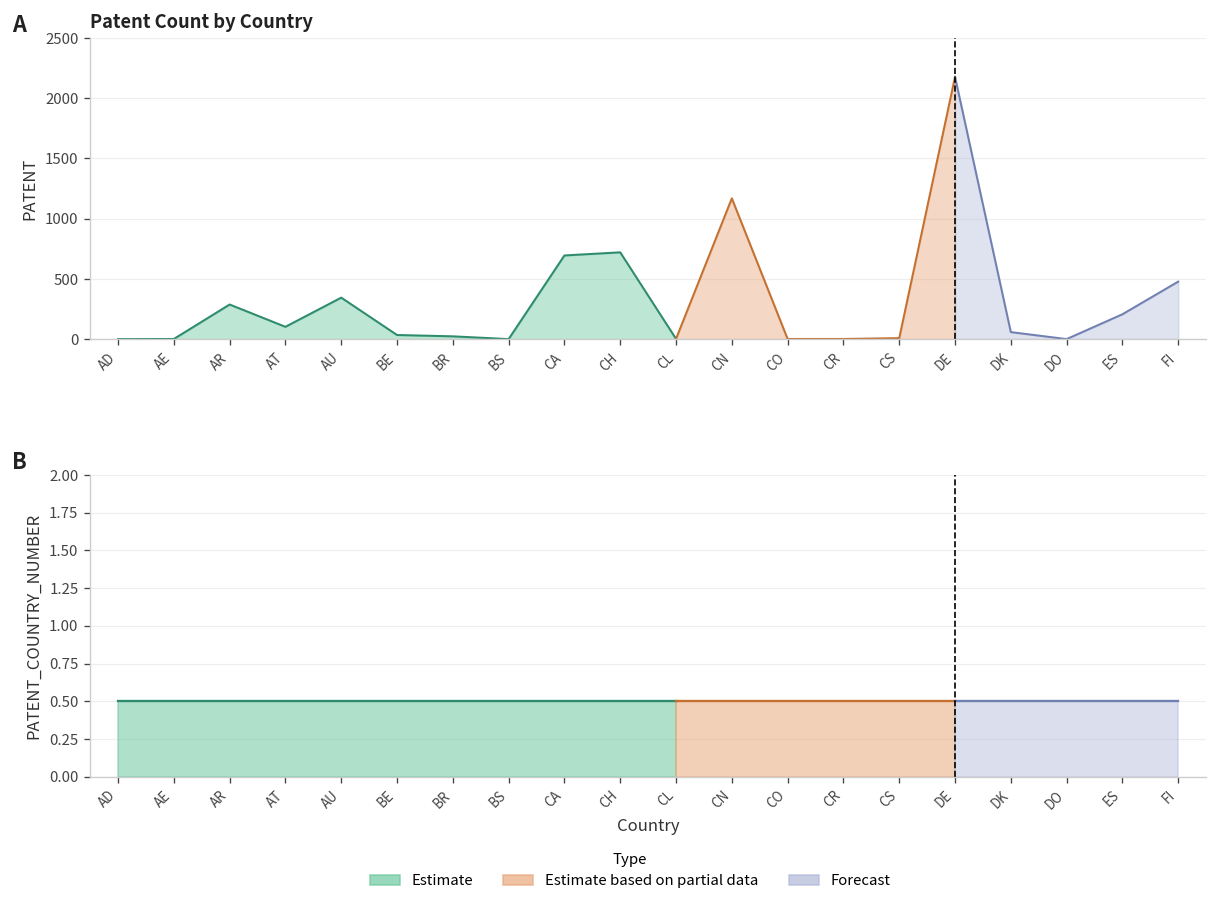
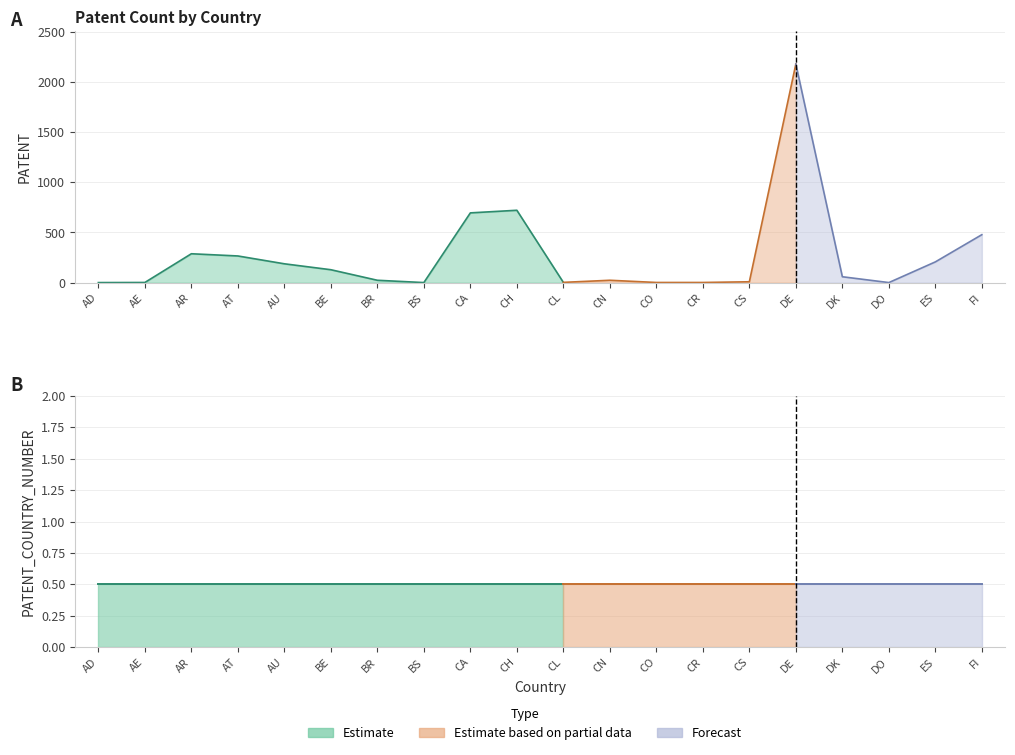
Patent Count by Country, Estimate, AT: 100 -> 270
Patent Count by Country, Estimate, AU: 350 -> 190
Patent Count by Country, Estimate, BE: 40 -> 130
Patent Count by Country, Estimate based on partial data, CN: 1170 -> 20
